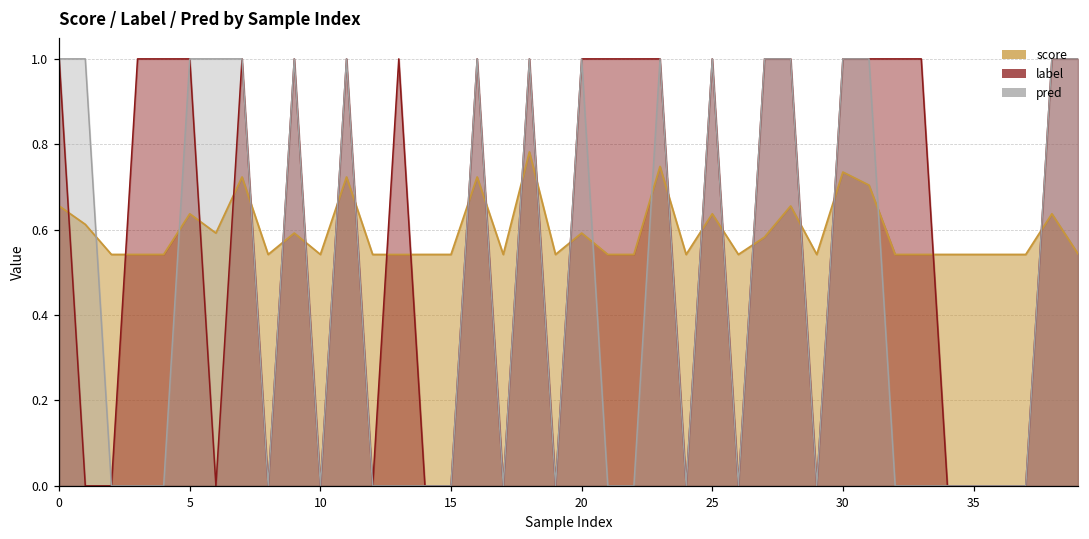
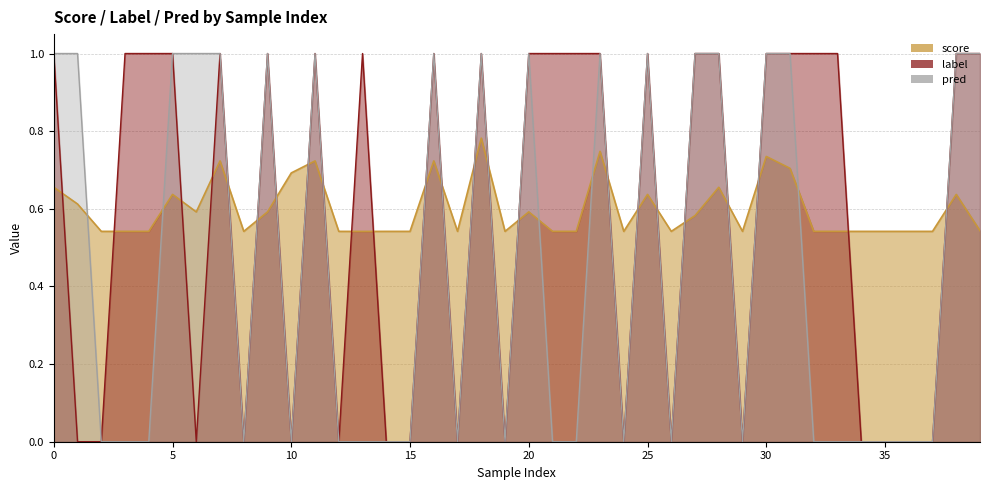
score, 10: 0.54 -> 0.69
